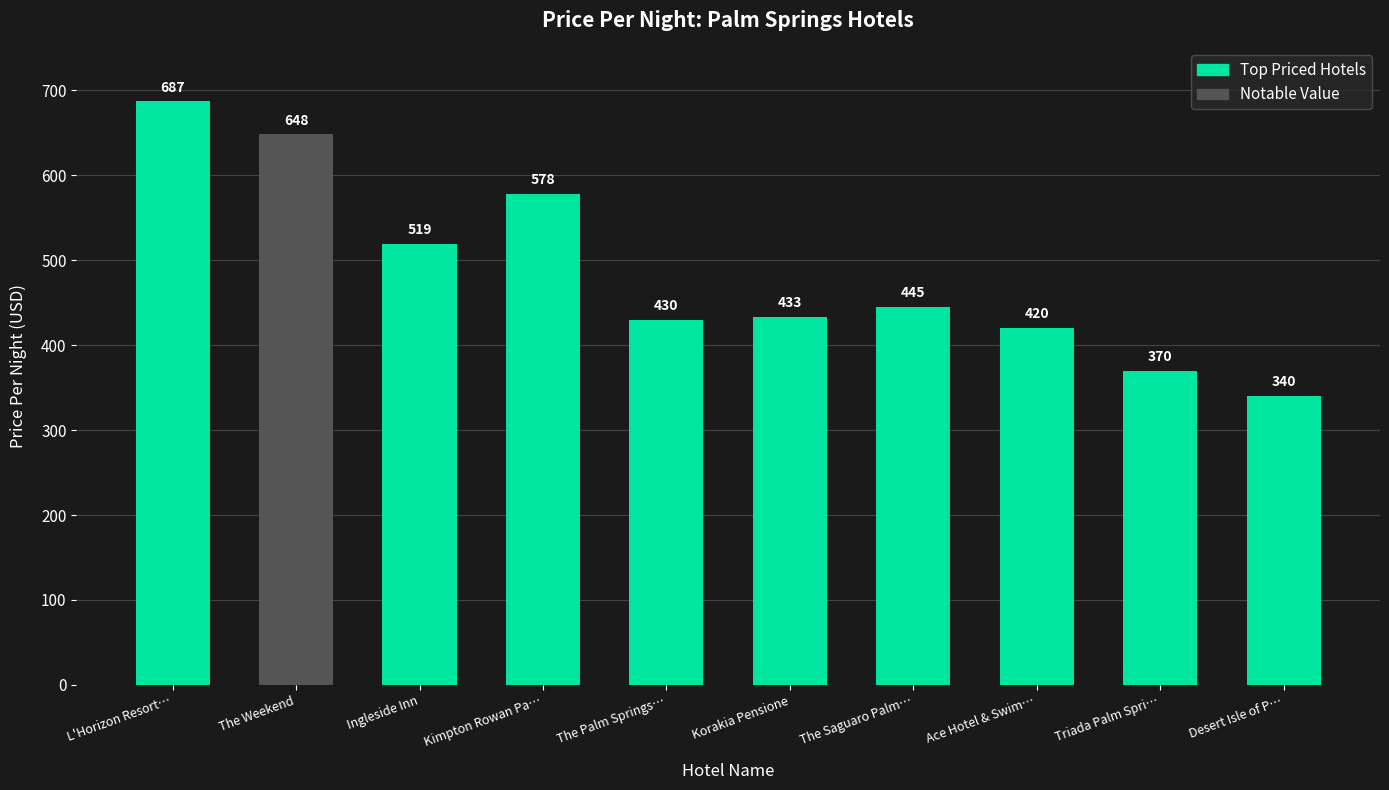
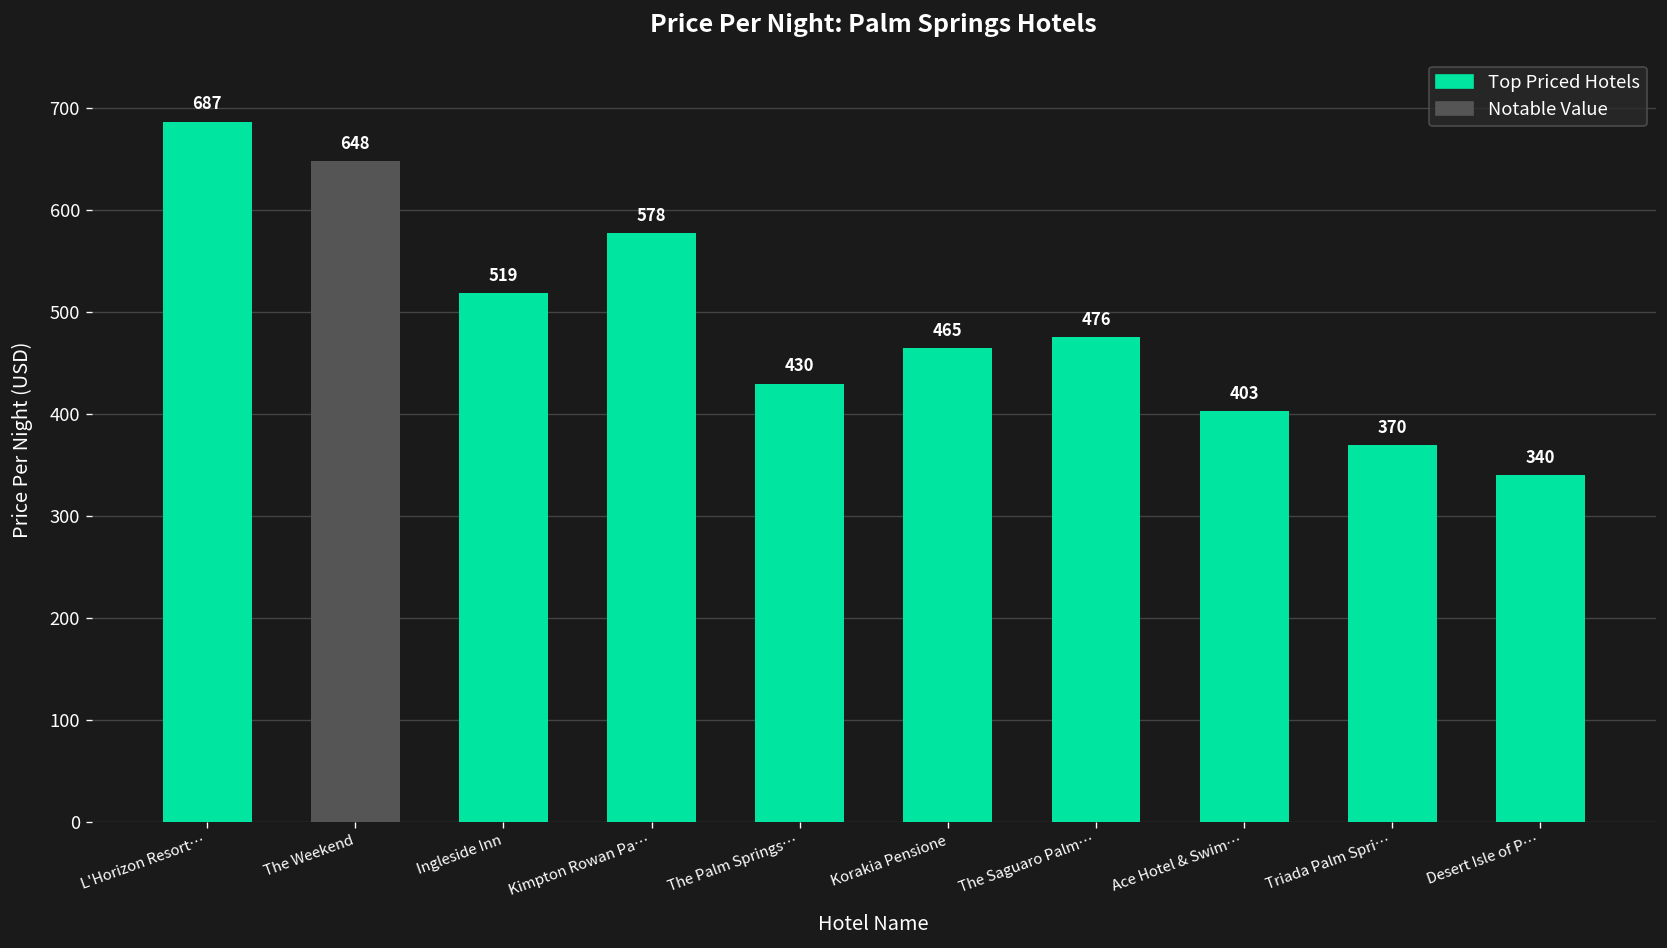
Korakia Pensione: 433 -> 465
The Saguaro Palm…: 445 -> 476
Ace Hotel & Swim…: 420 -> 403
